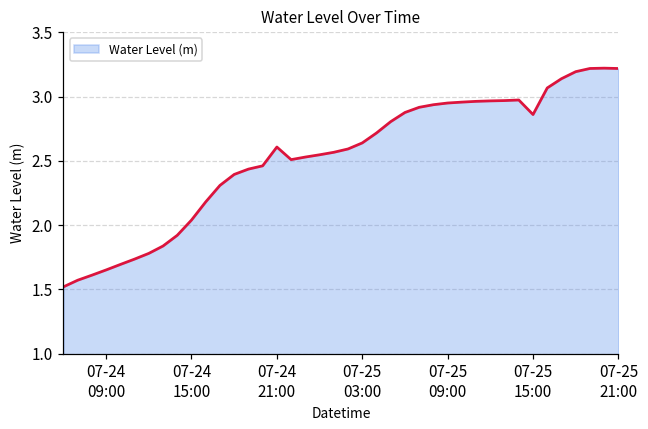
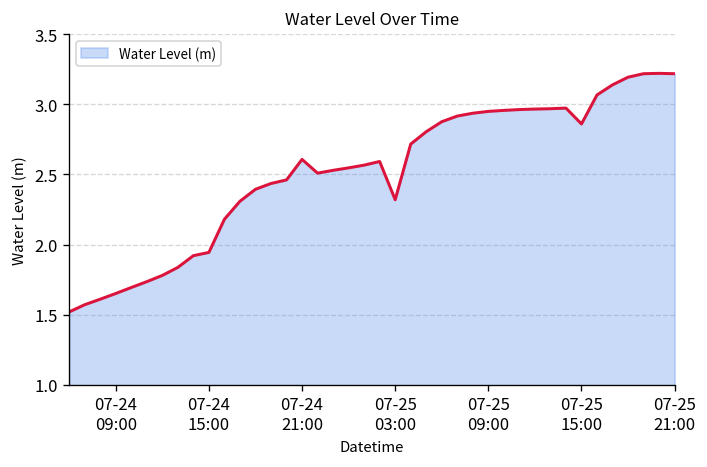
07-24 15:00: 2.04 -> 1.94
07-25 03:00: 2.64 -> 2.32
